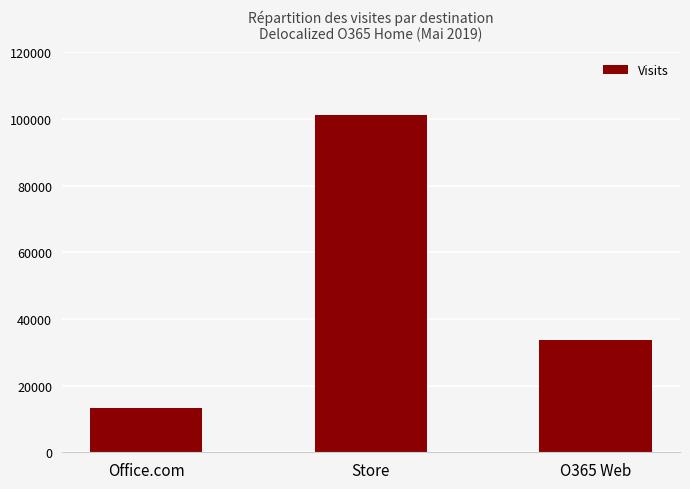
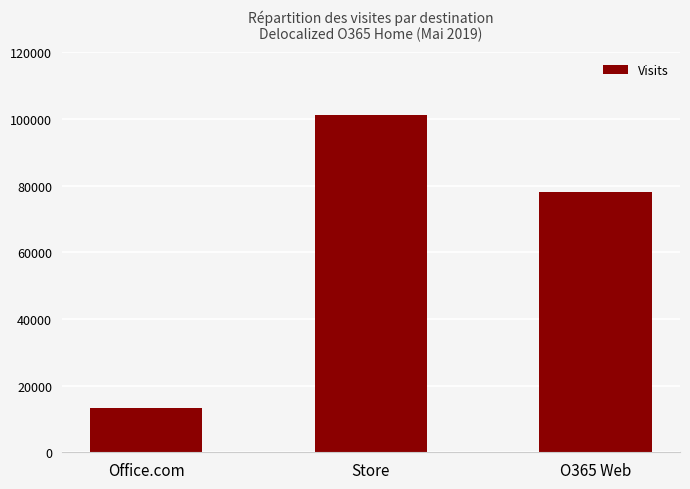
O365 Web: 34000 -> 78000
